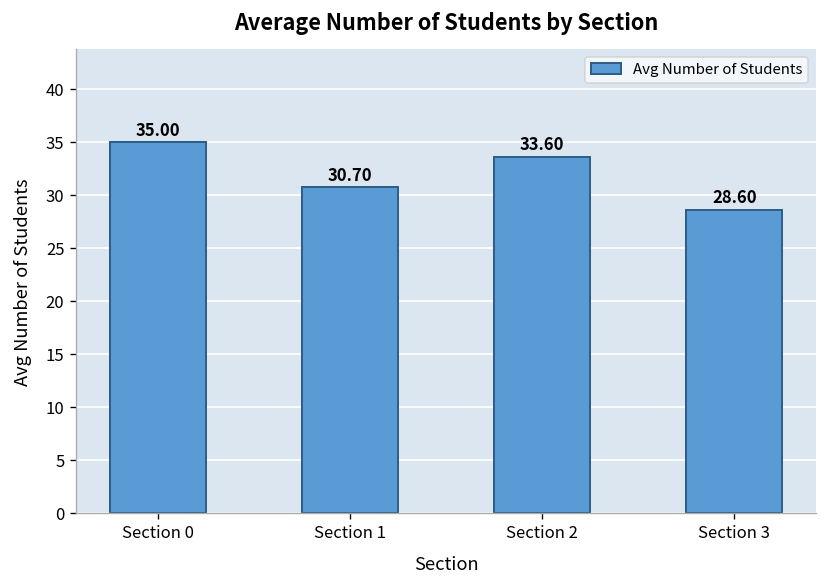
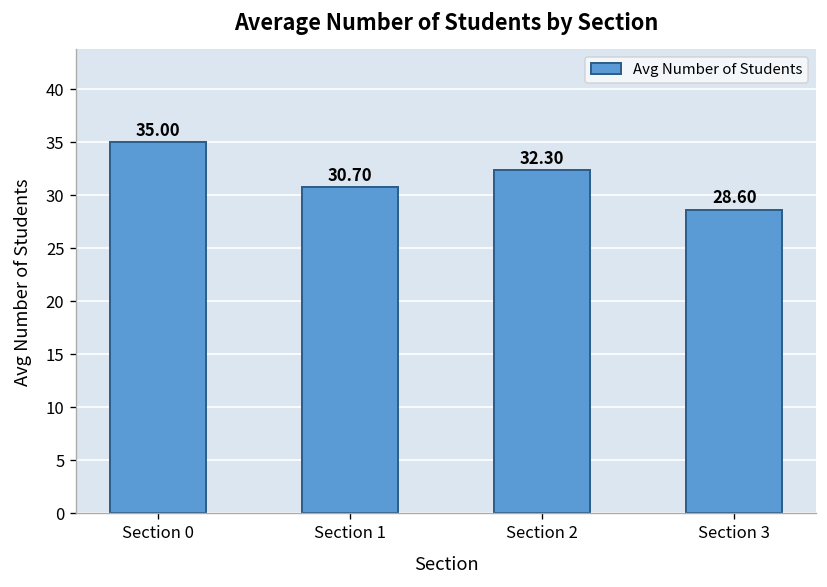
Section 2: 33.60 -> 32.30
